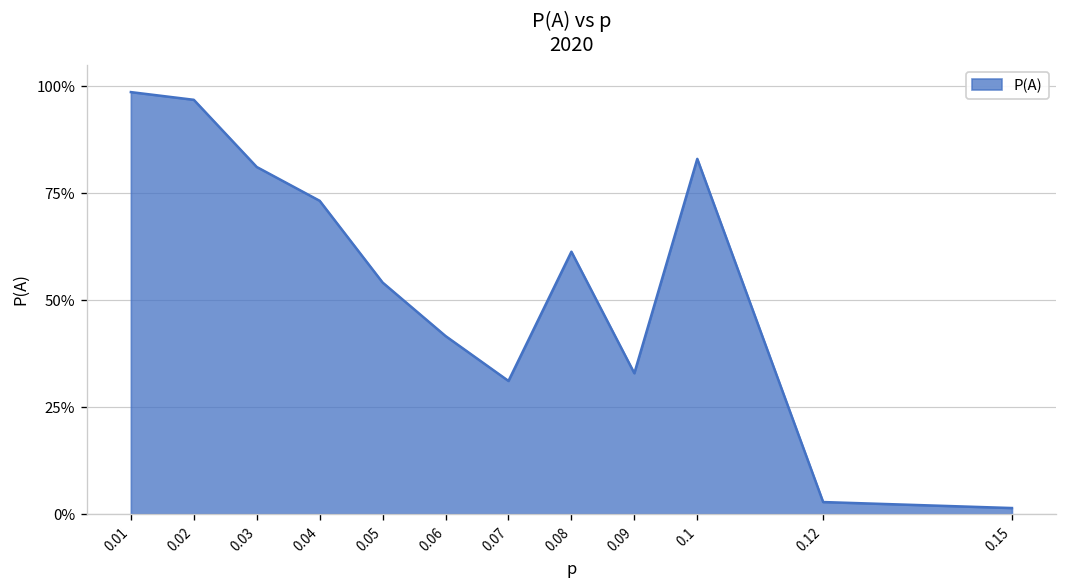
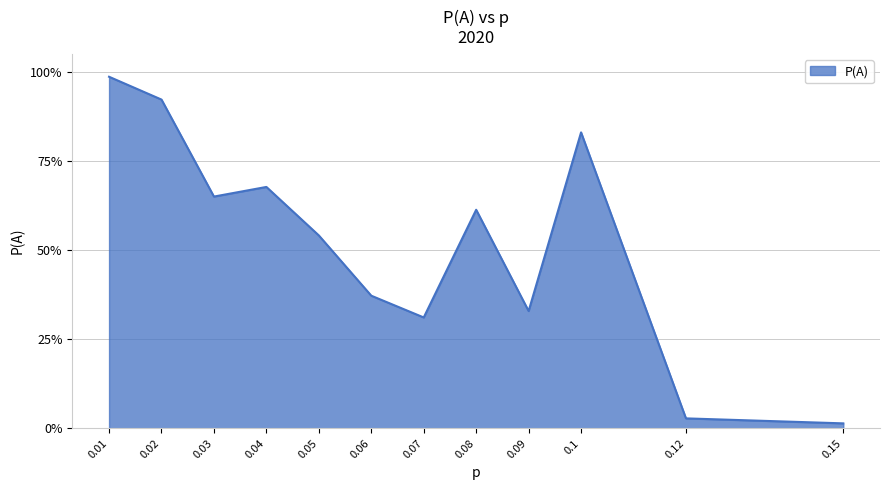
0.02: 97% -> 92%
0.03: 81% -> 65%
0.04: 73% -> 68%
0.06: 42% -> 37%
